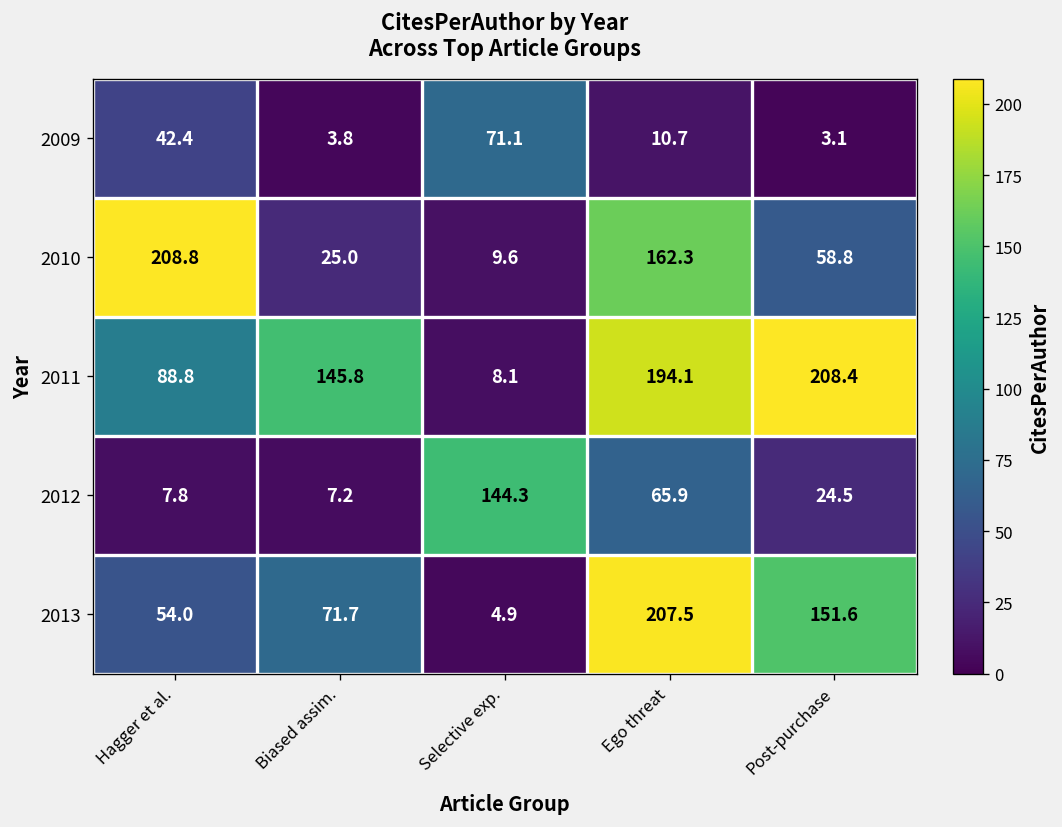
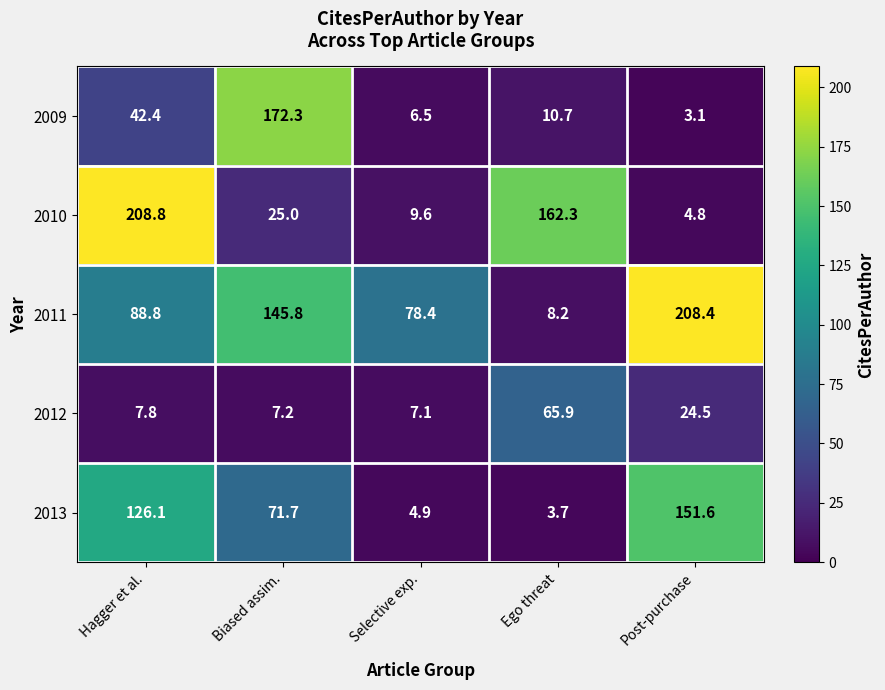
2009, Biased assim.: 3.8 -> 172.3
2009, Selective exp.: 71.1 -> 6.5
2010, Post-purchase: 58.8 -> 4.8
2011, Selective exp.: 8.1 -> 78.4
2011, Ego threat: 194.1 -> 8.2
2012, Selective exp.: 144.3 -> 7.1
2013, Hagger et al.: 54.0 -> 126.1
2013, Ego threat: 207.5 -> 3.7
